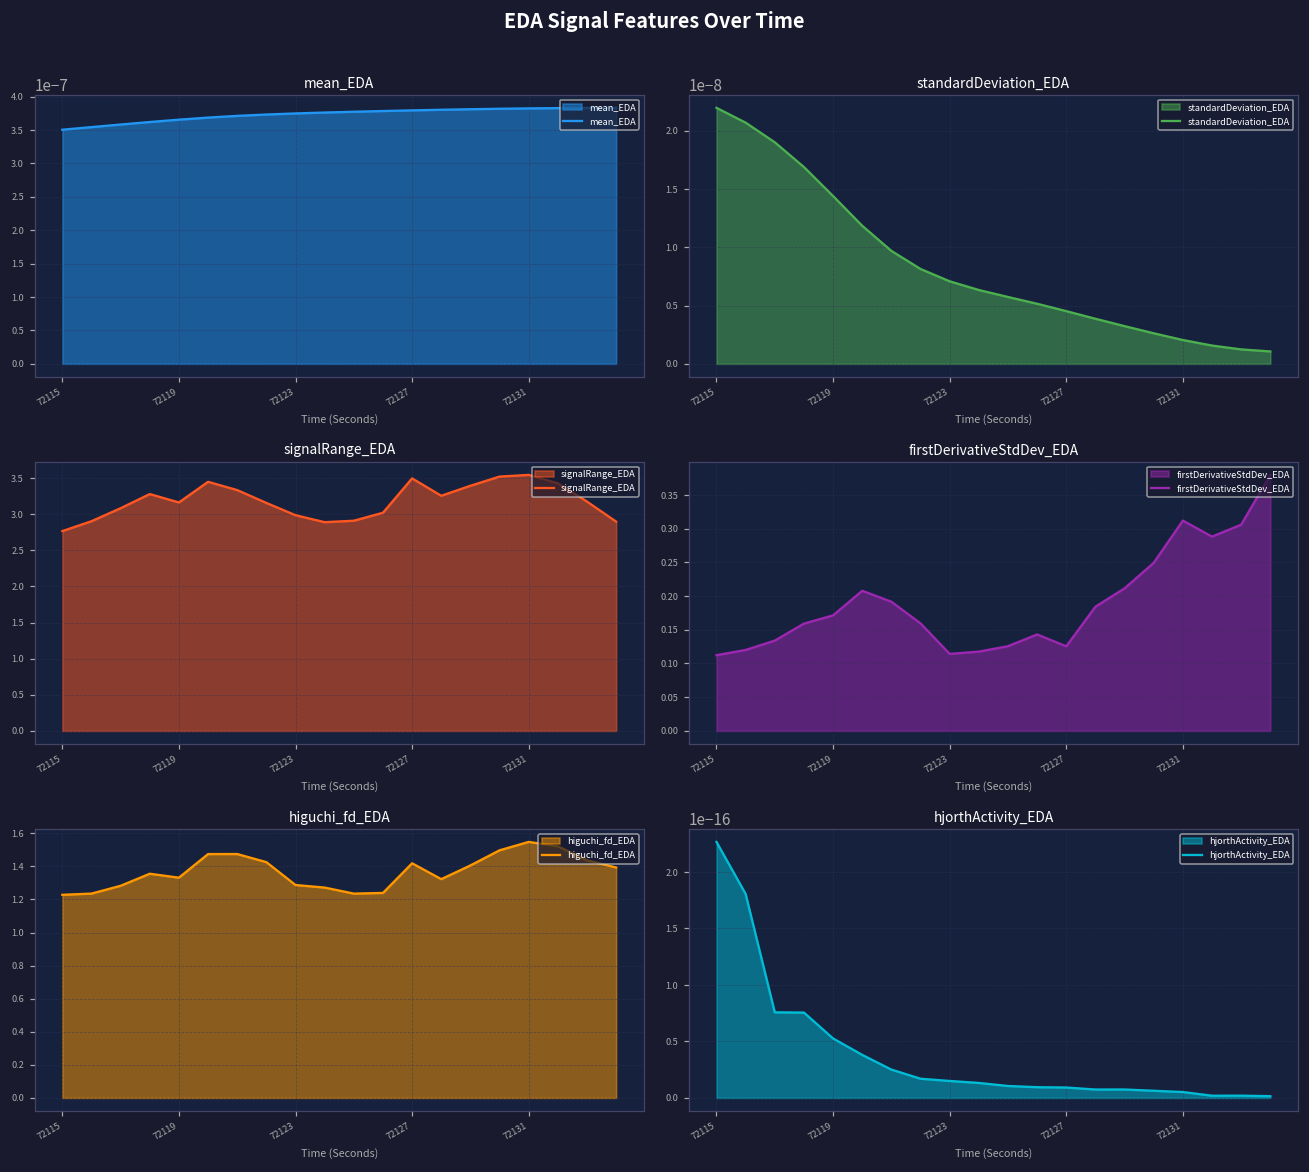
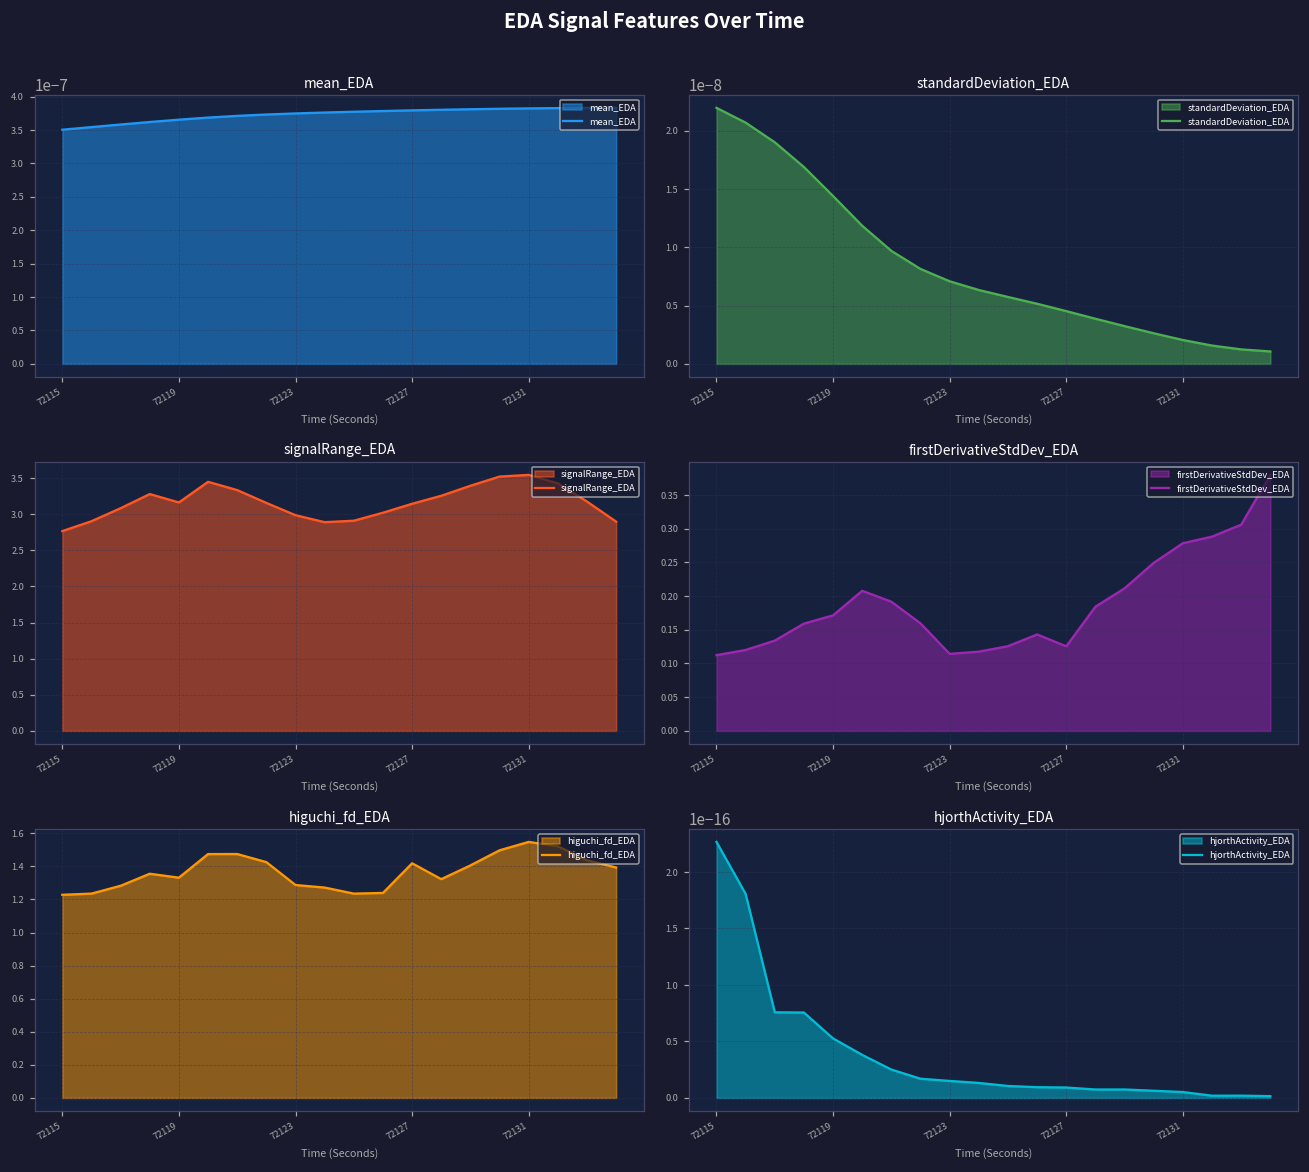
signalRange_EDA, 72127: 3.5 -> 3.1
firstDerivativeStdDev_EDA, 72131: 0.31 -> 0.28
